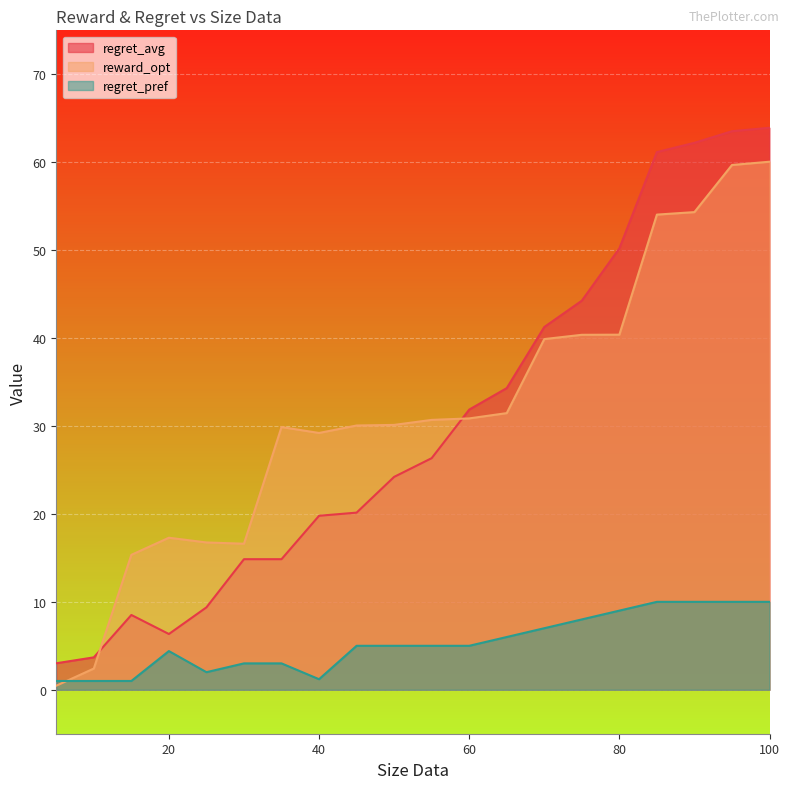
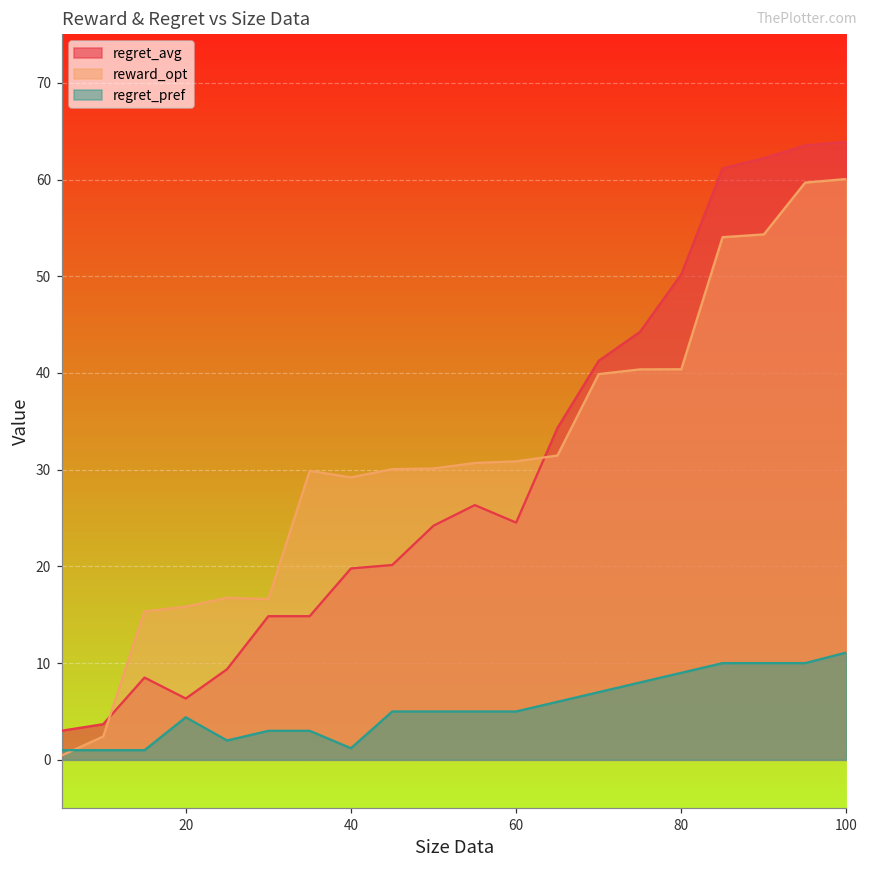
reward_opt, 20: 17 -> 16
regret_avg, 60: 32 -> 25
regret_pref, 100: 10 -> 11
